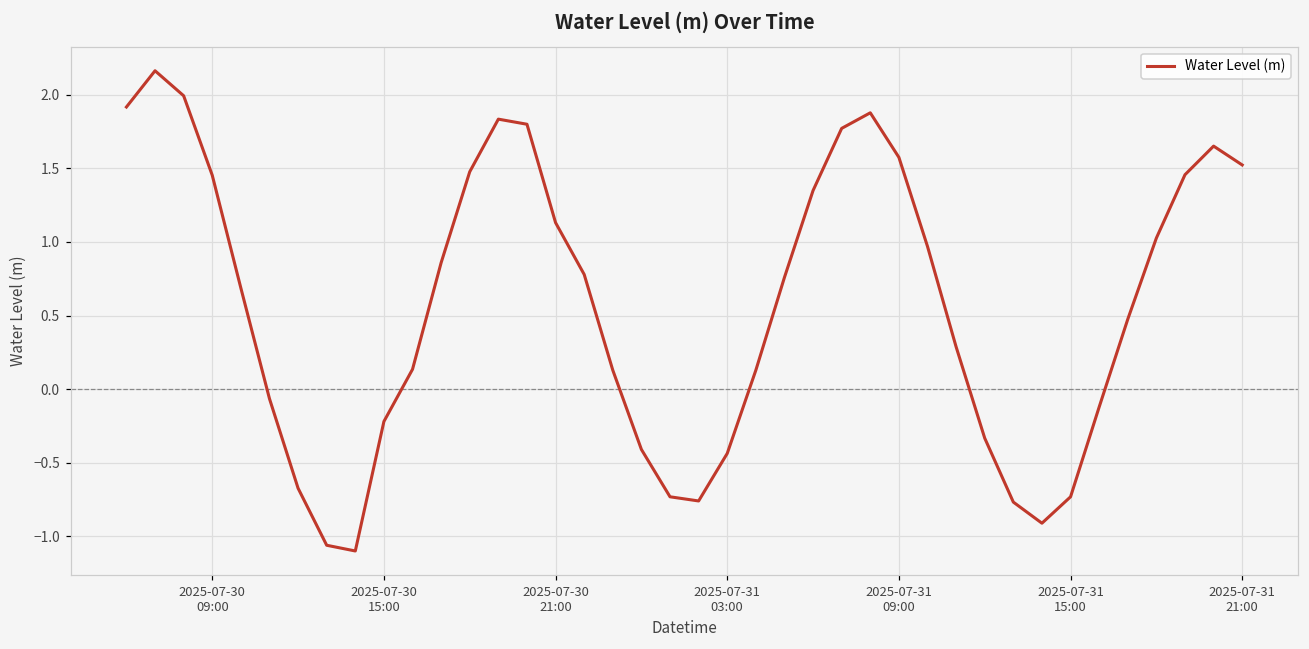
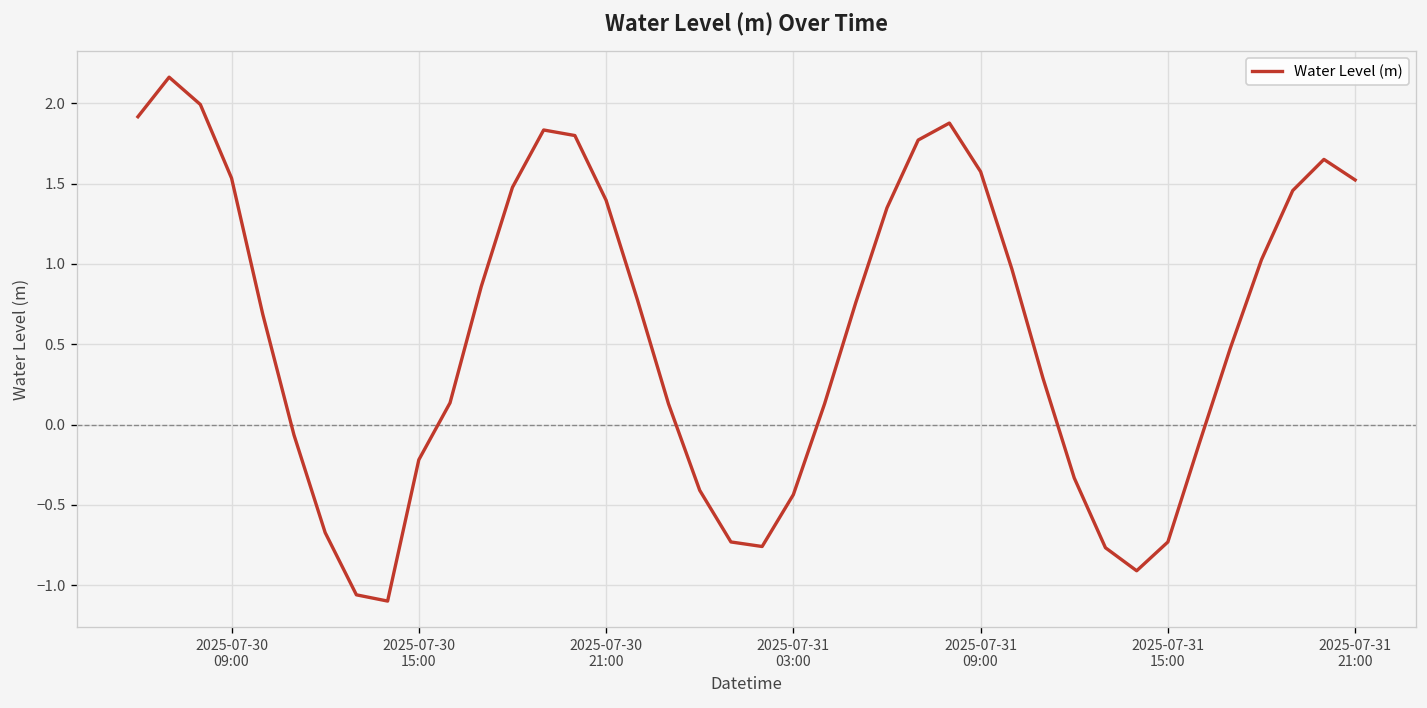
2025-07-30 09:00: 1.45 -> 1.53
2025-07-30 21:00: 1.13 -> 1.40
